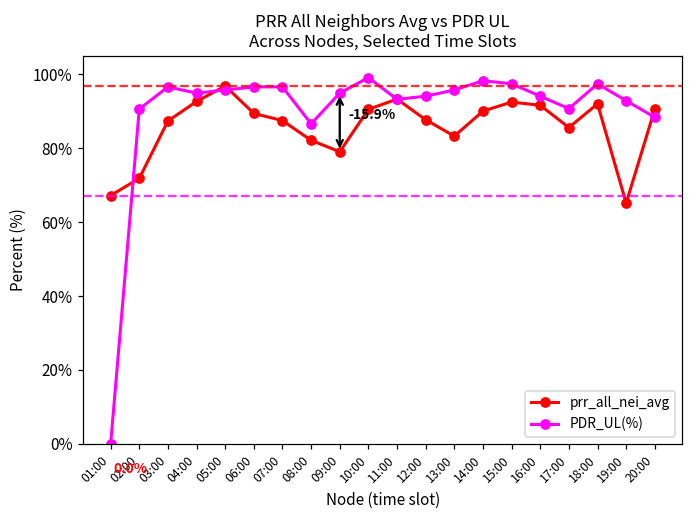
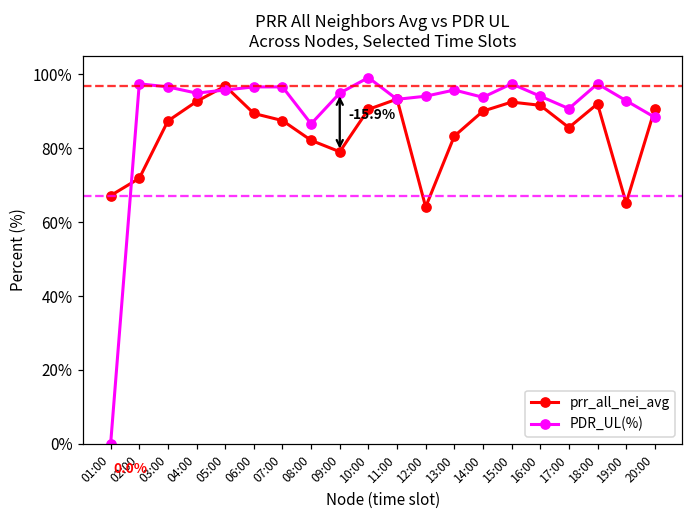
PDR_UL(%), 02:00: 91% -> 97%
prr_all_nei_avg, 12:00: 88% -> 64%
PDR_UL(%), 14:00: 98% -> 94%
